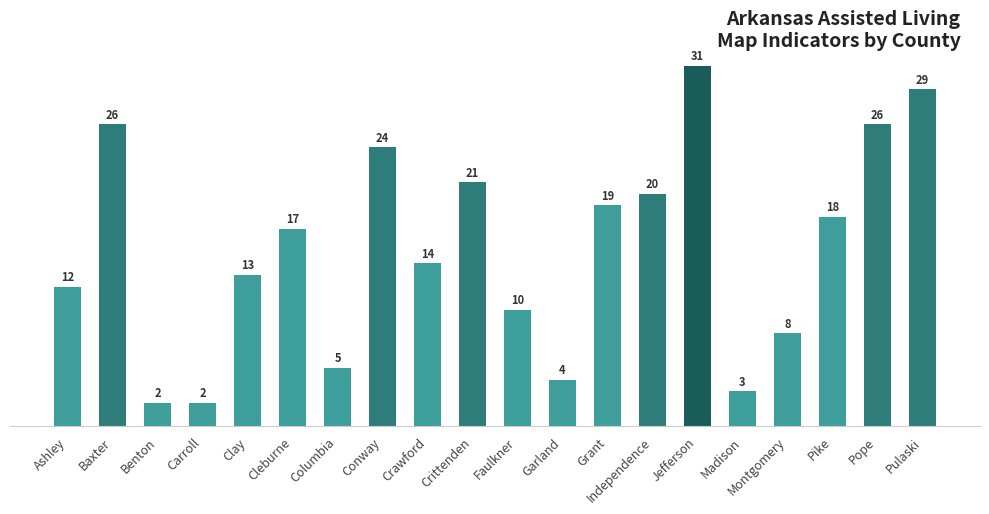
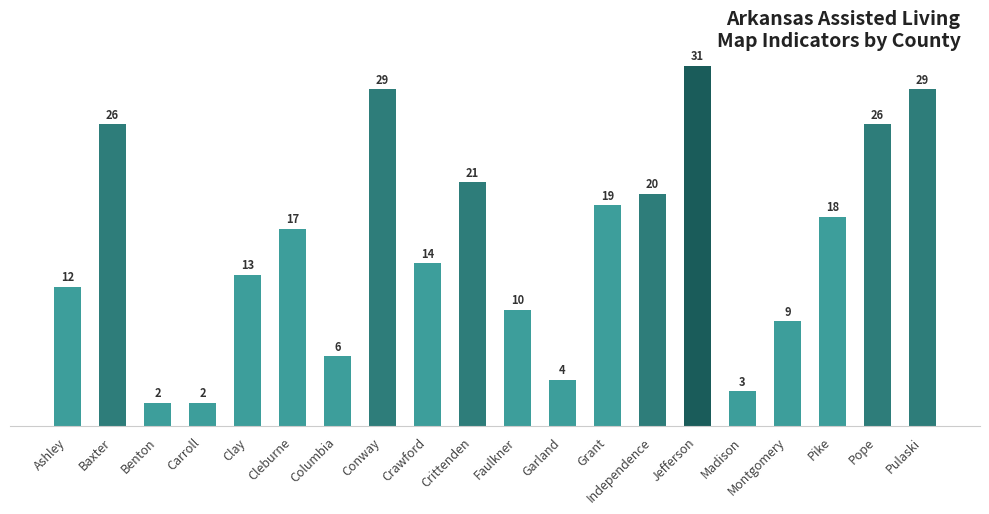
Columbia: 5 -> 6
Conway: 24 -> 29
Montgomery: 8 -> 9
